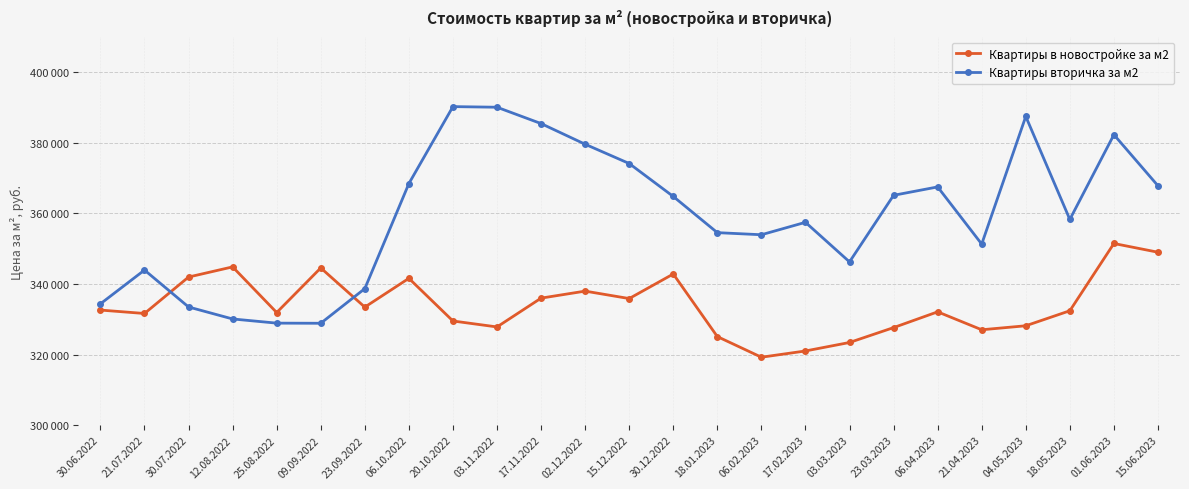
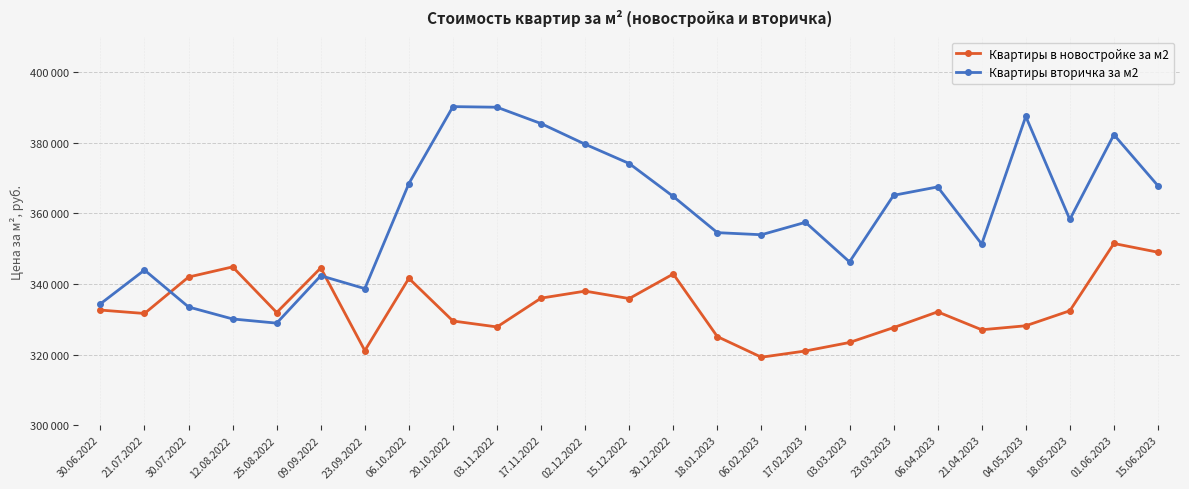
Квартиры вторичка за м2, 09.09.2022: 329000 -> 342000
Квартиры в новостройке за м2, 23.09.2022: 333000 -> 321000
